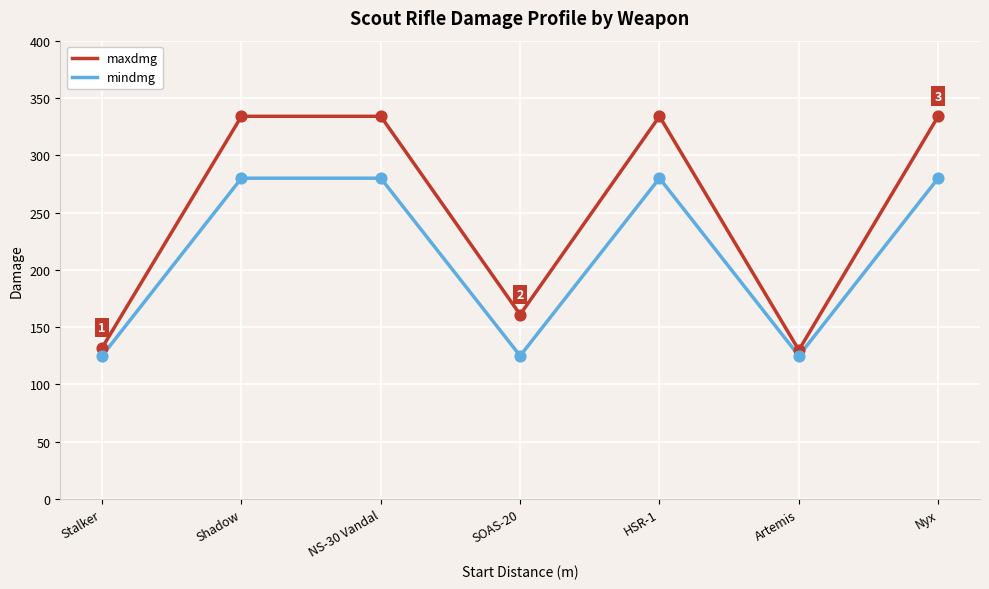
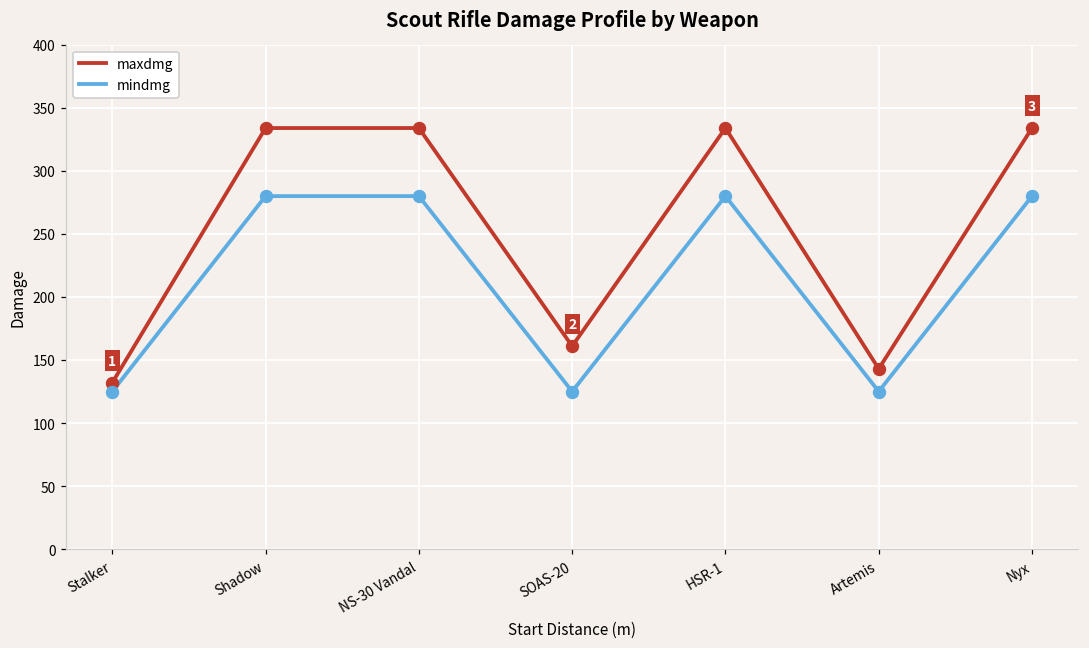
maxdmg, Artemis: 130 -> 143
